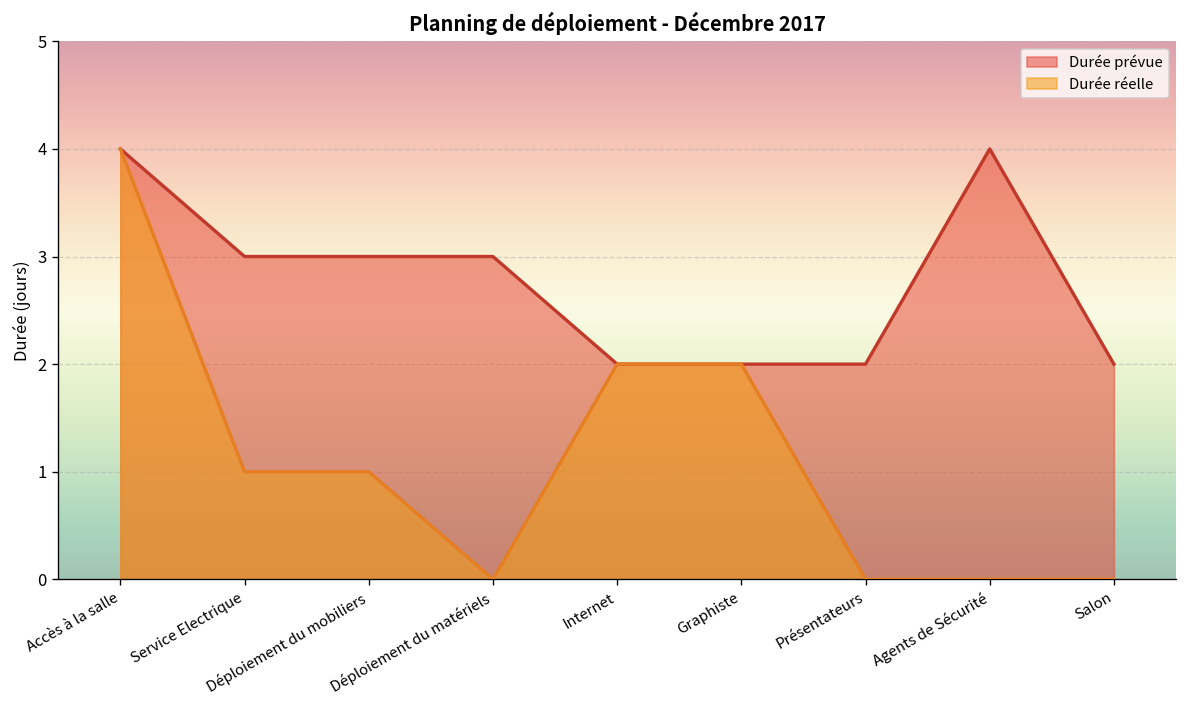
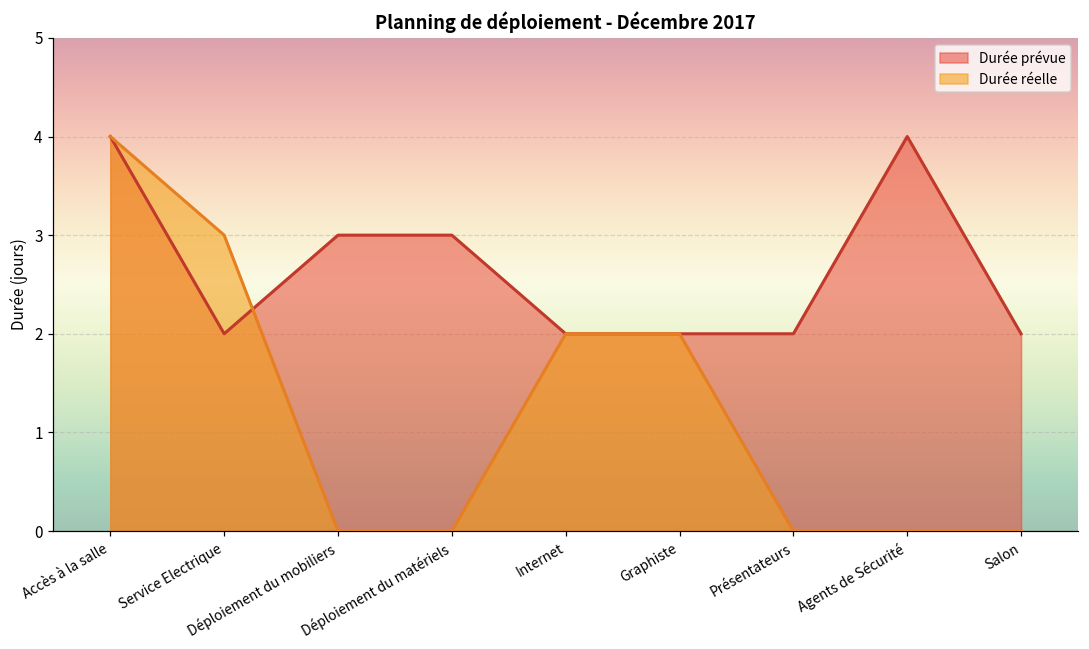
Durée prévue, Service Electrique: 3 -> 2
Durée réelle, Service Electrique: 1 -> 3
Durée réelle, Déploiement du mobiliers: 1 -> 0
